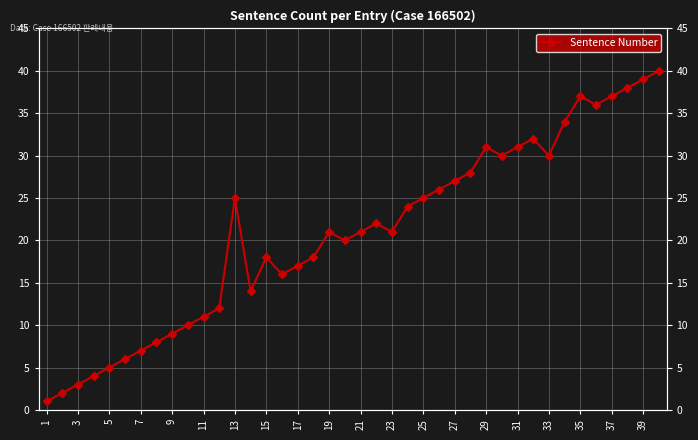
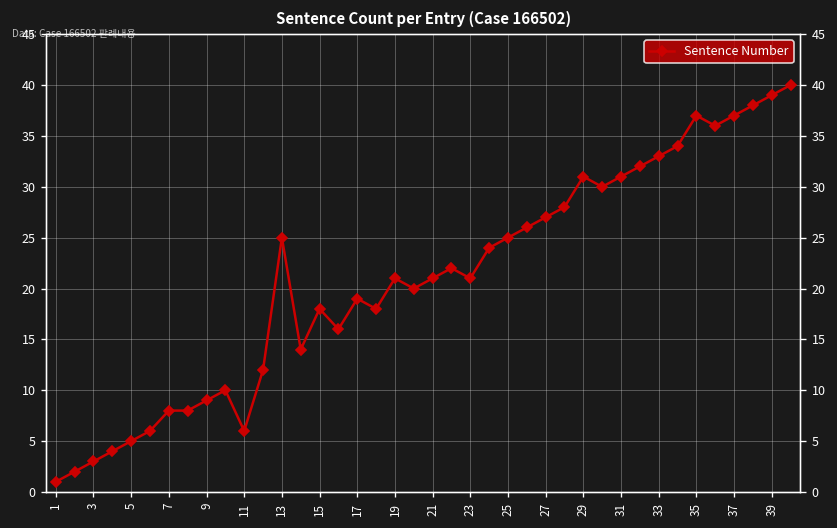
7: 7 -> 8
11: 11 -> 6
17: 17 -> 19
33: 30 -> 33
